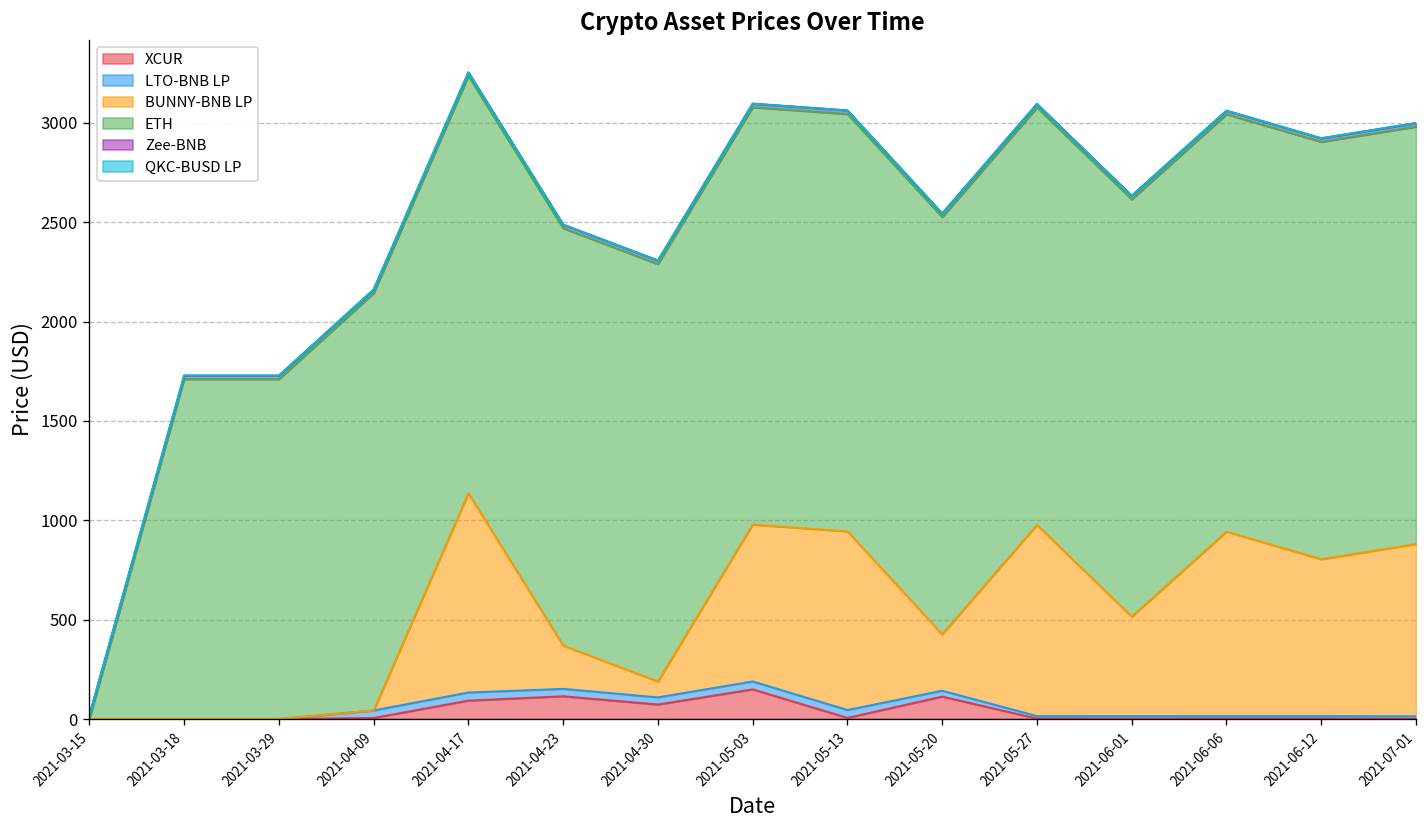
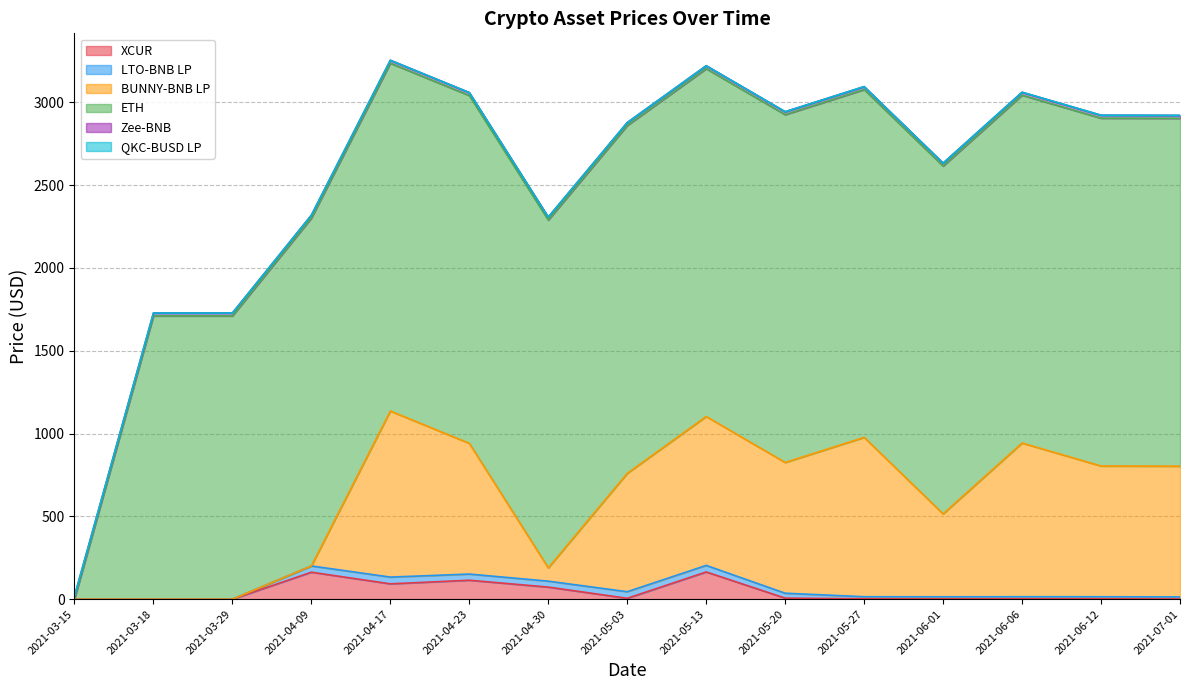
XCUR, 2021-04-09: 10 -> 160
BUNNY-BNB LP, 2021-04-23: 220 -> 790
XCUR, 2021-05-03: 150 -> 10
BUNNY-BNB LP, 2021-05-03: 790 -> 710
XCUR, 2021-05-13: 10 -> 160
XCUR, 2021-05-20: 110 -> 10
BUNNY-BNB LP, 2021-05-20: 280 -> 790
BUNNY-BNB LP, 2021-07-01: 870 -> 790
